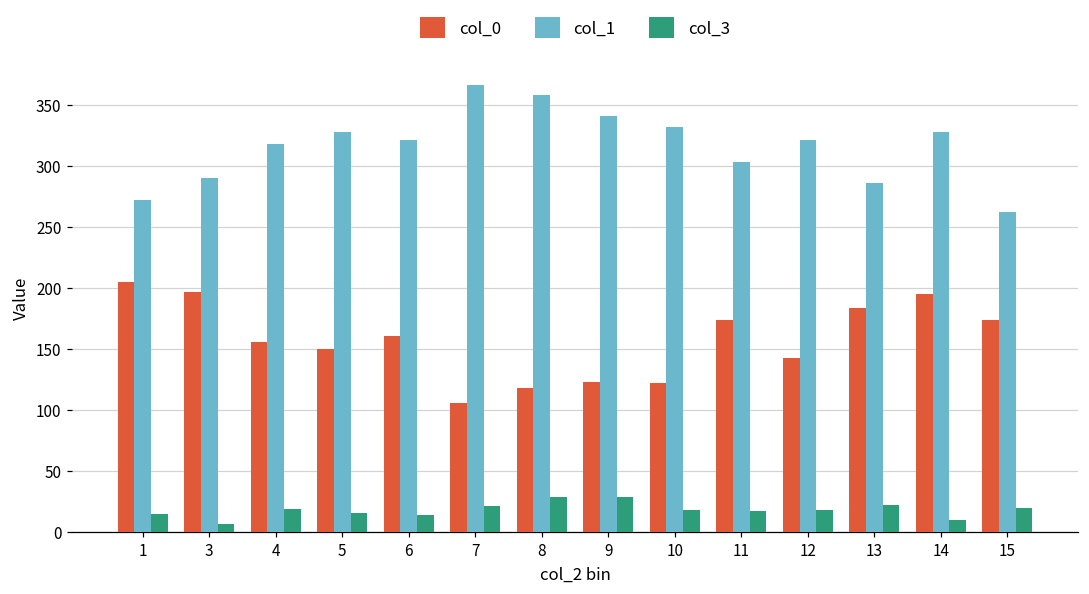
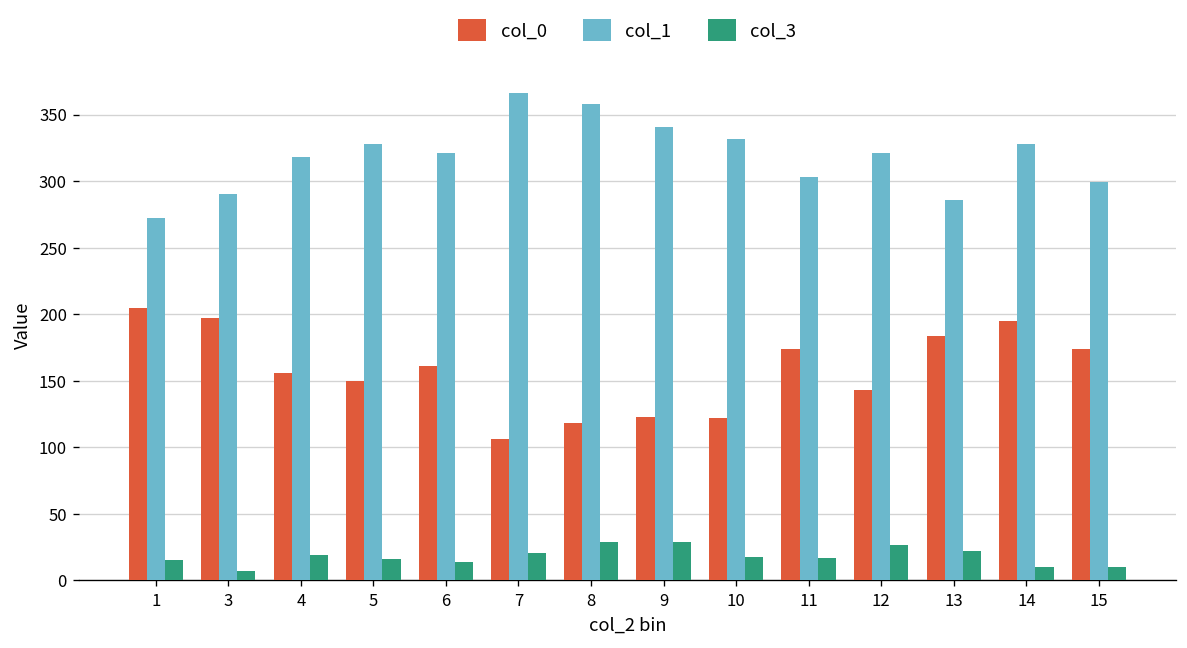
col_3, 12: 18 -> 27
col_1, 15: 262 -> 299
col_3, 15: 20 -> 10
